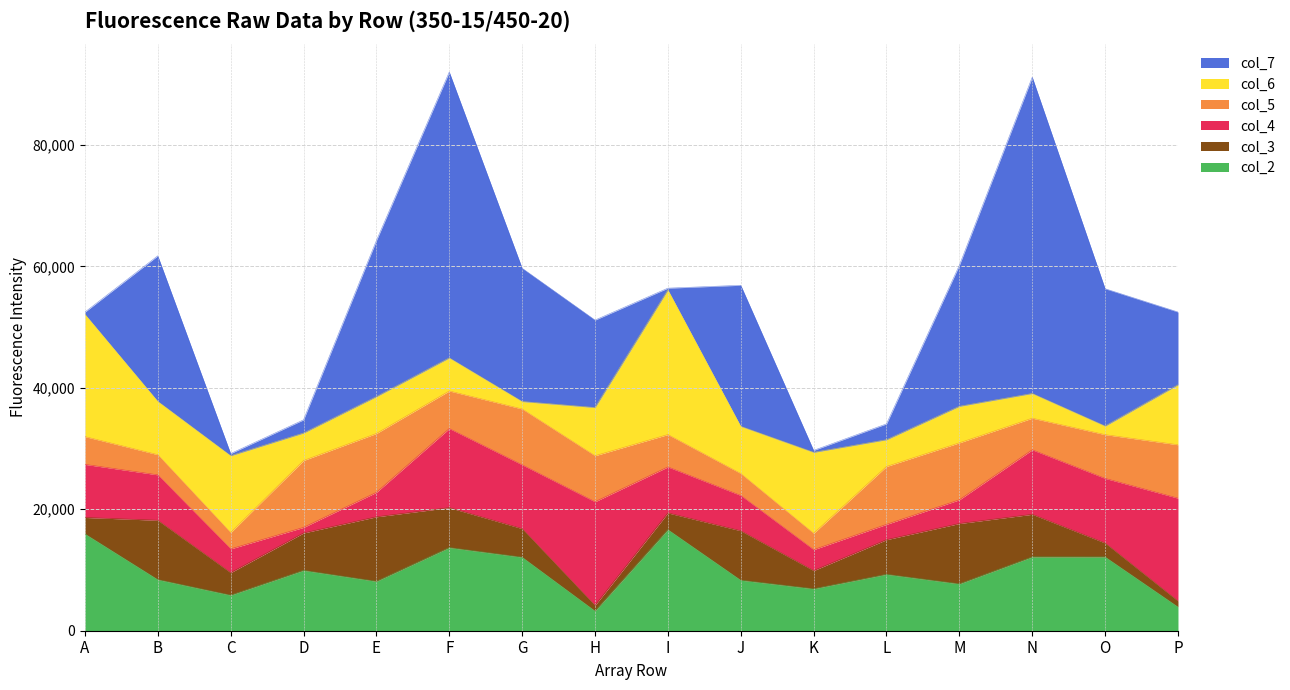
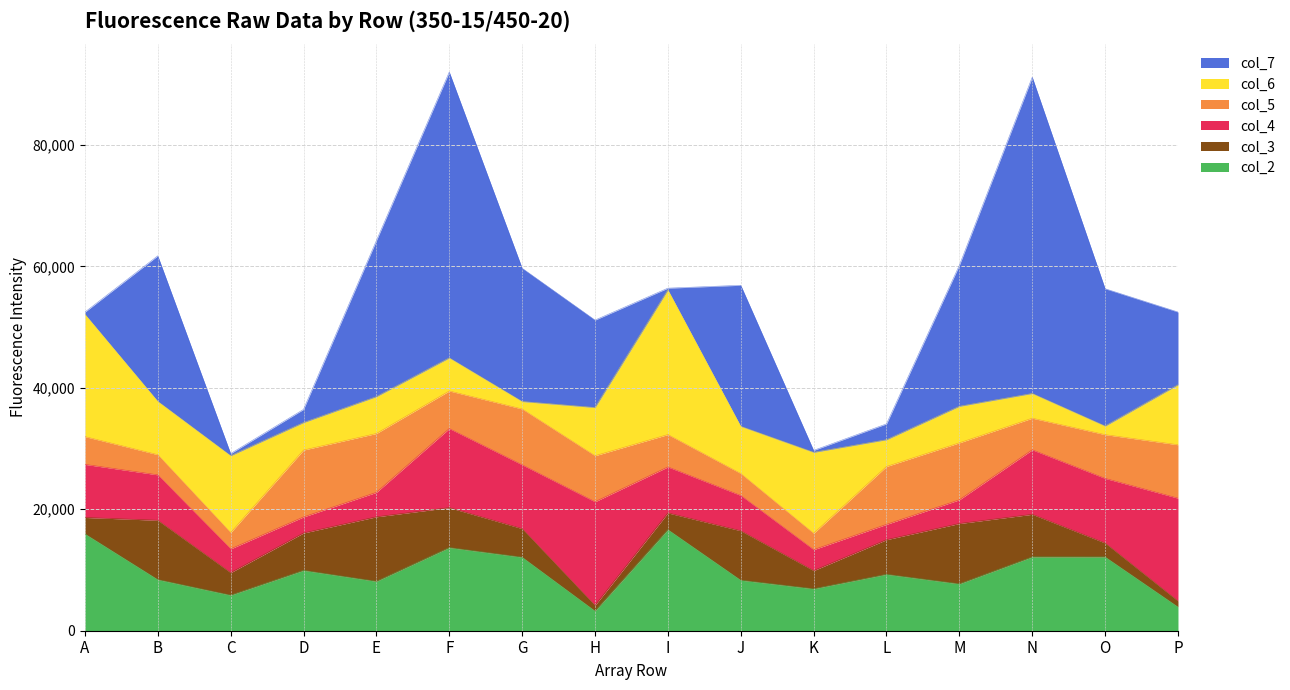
col_4, D: 1,000 -> 3,000
